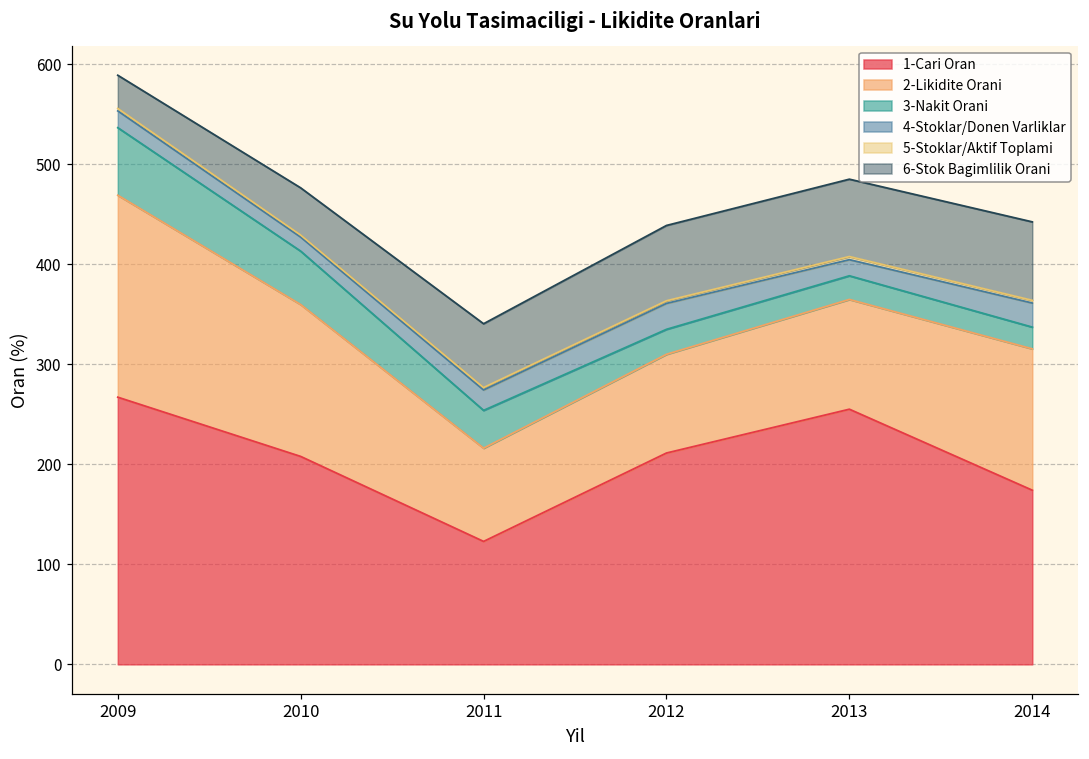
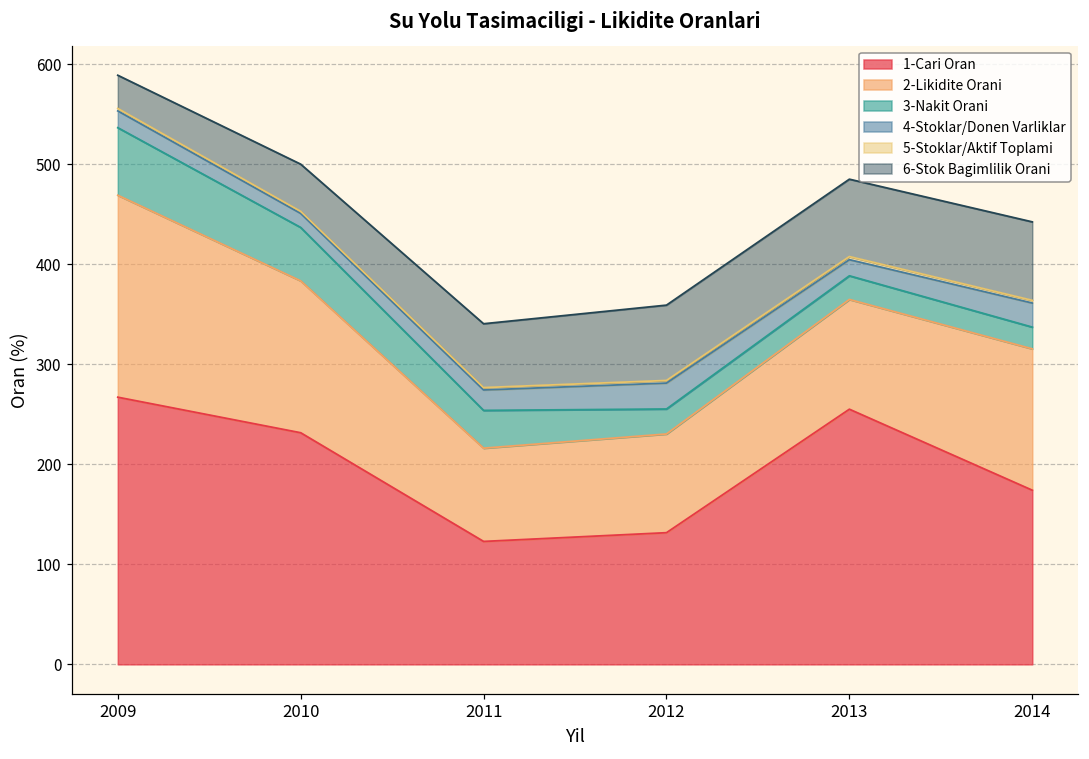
1-Cari Oran, 2010: 210 -> 230
1-Cari Oran, 2012: 210 -> 130
